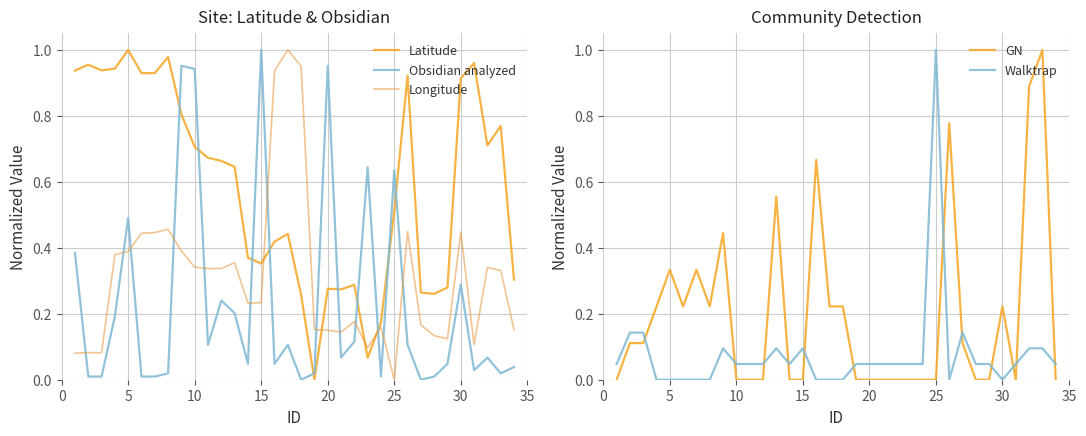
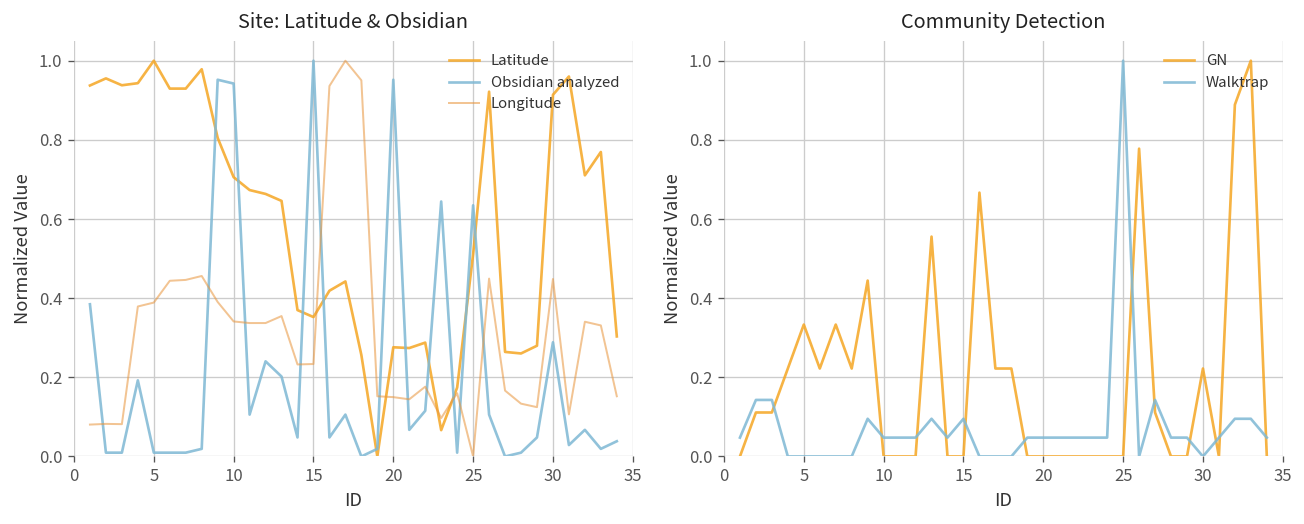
Site: Latitude & Obsidian, Obsidian analyzed, 5: 0.49 -> 0.01
